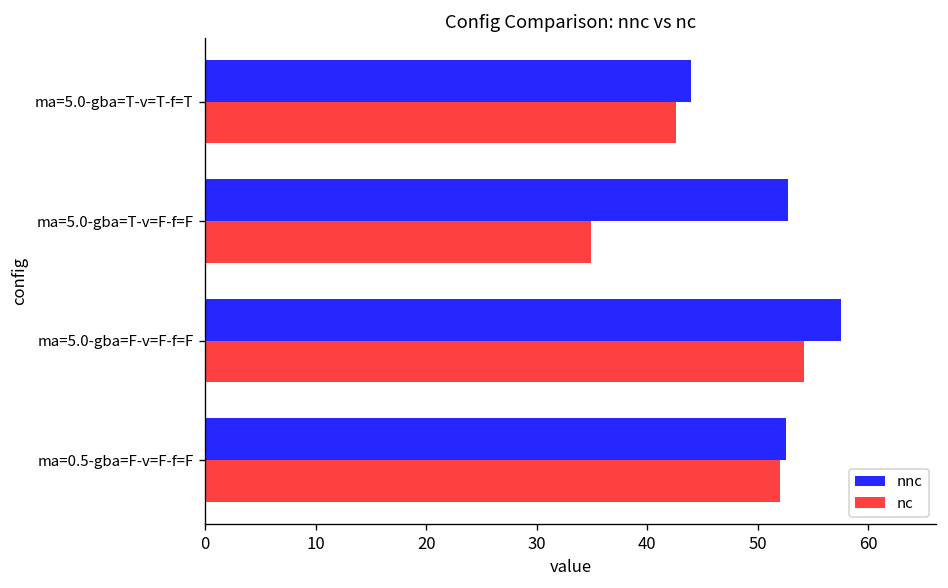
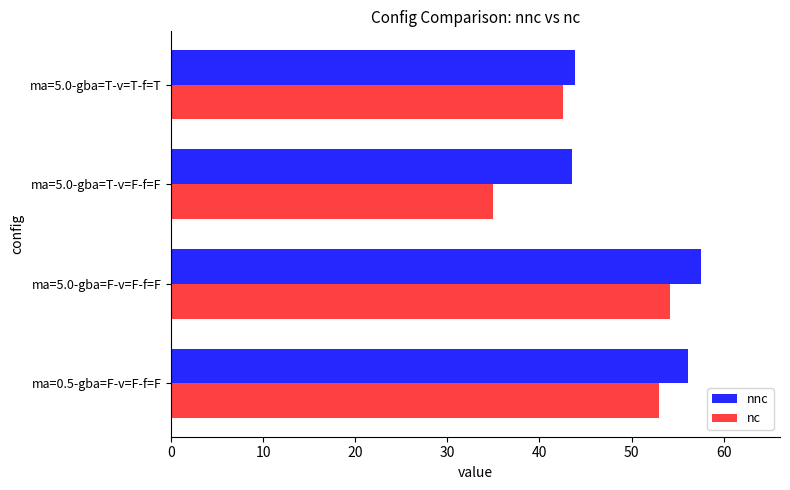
nnc, ma=5.0-gba=T-v=F-f=F: 53 -> 44
nnc, ma=0.5-gba=F-v=F-f=F: 53 -> 56
nc, ma=0.5-gba=F-v=F-f=F: 52 -> 53
